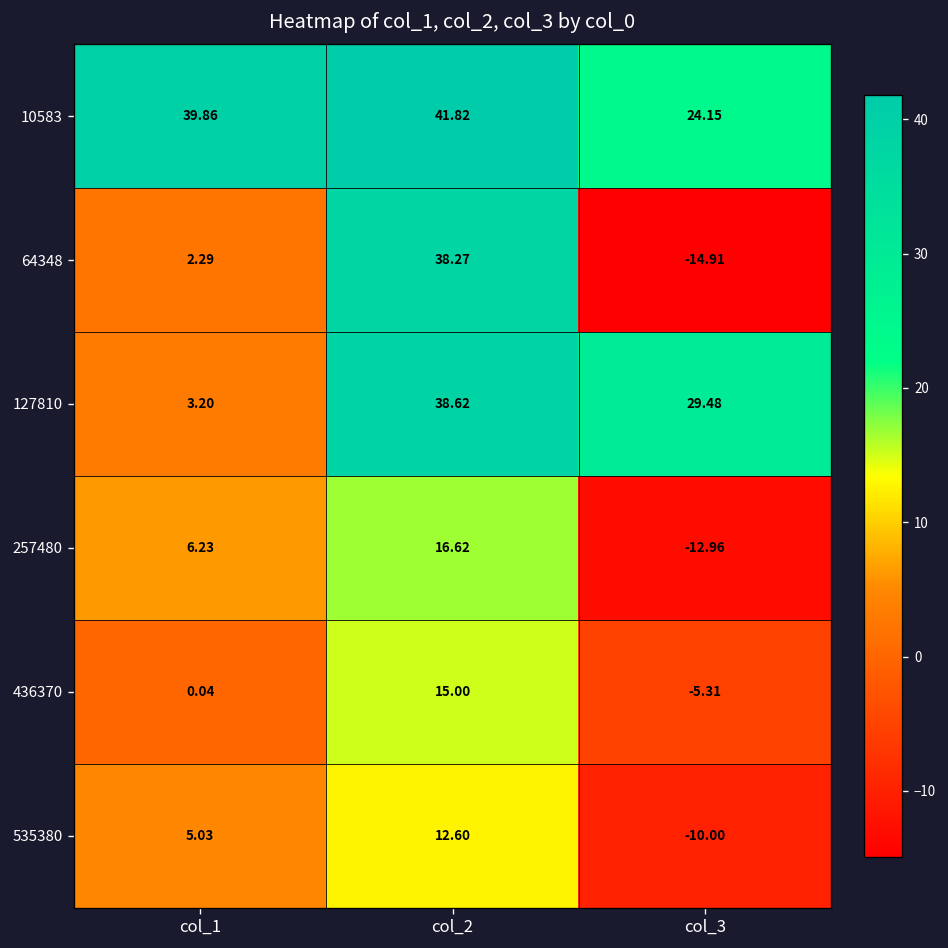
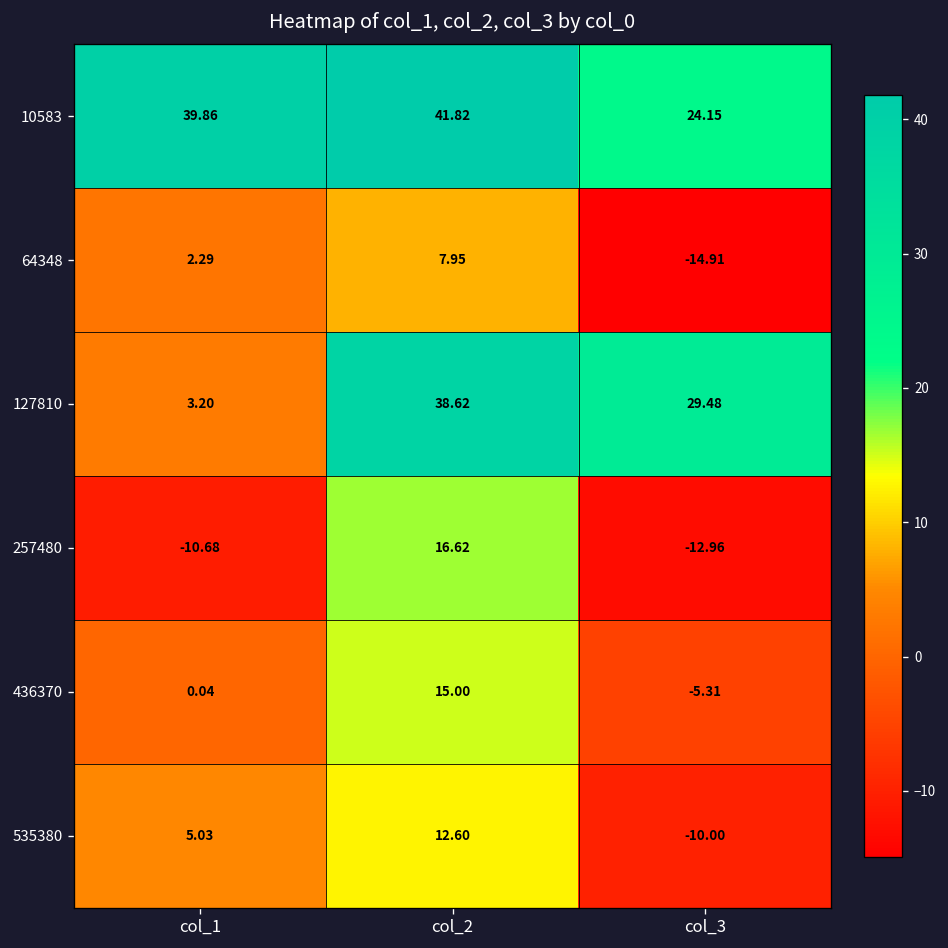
64348, col_2: 38.27 -> 7.95
257480, col_1: 6.23 -> -10.68
